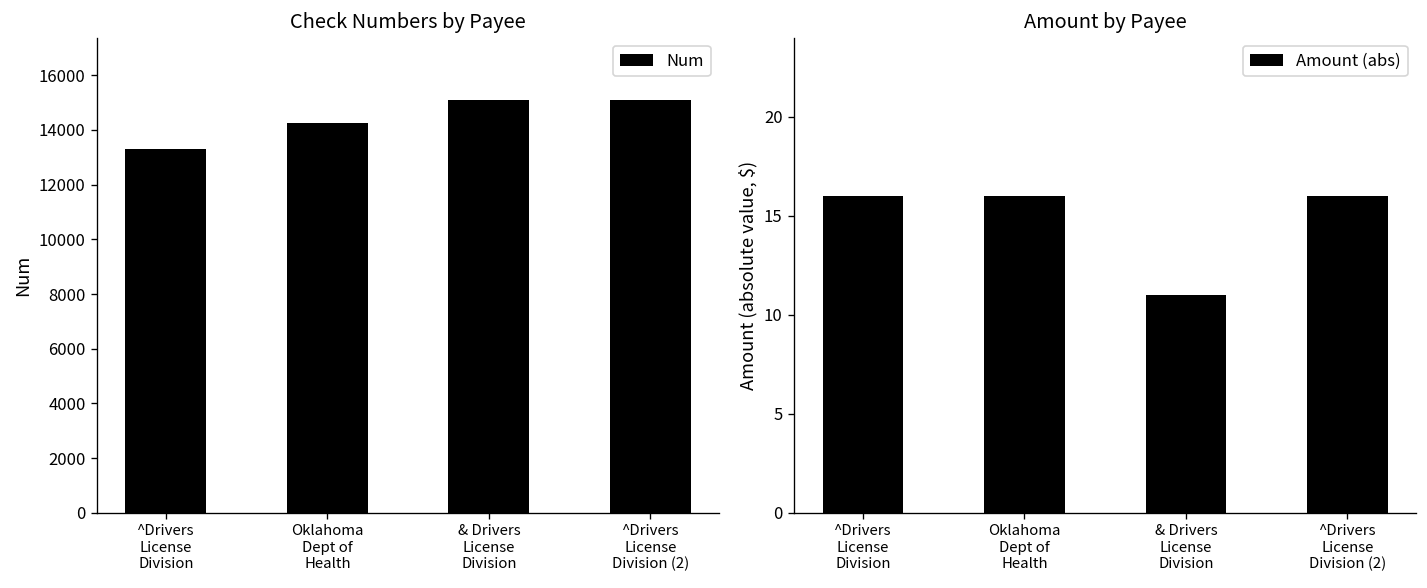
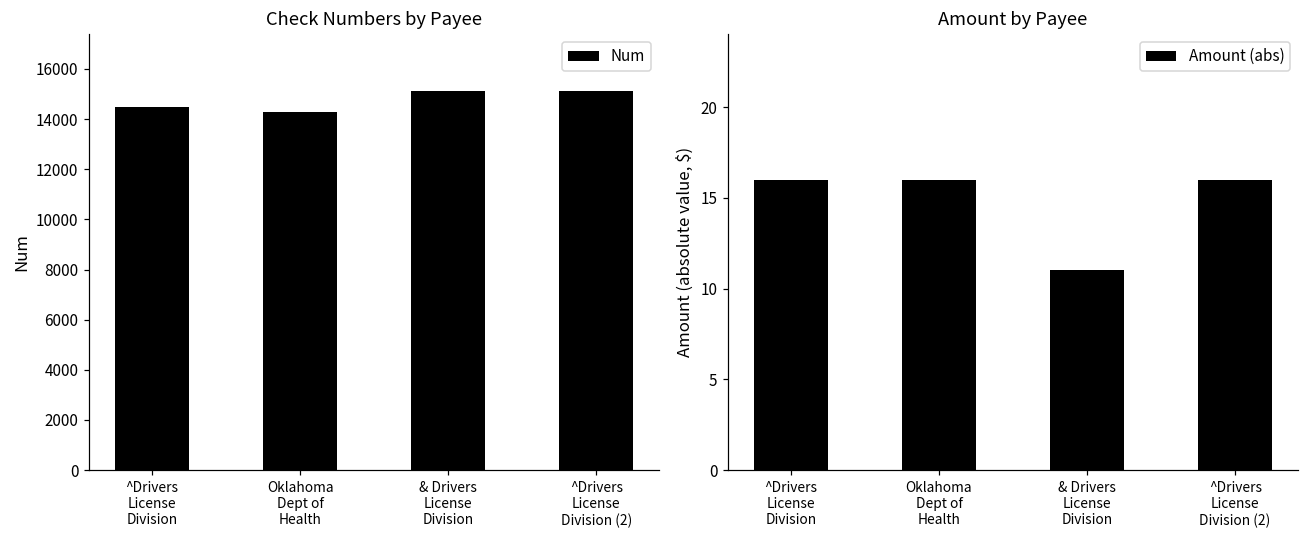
Check Numbers by Payee, ^Drivers License Division: 13300 -> 14500
